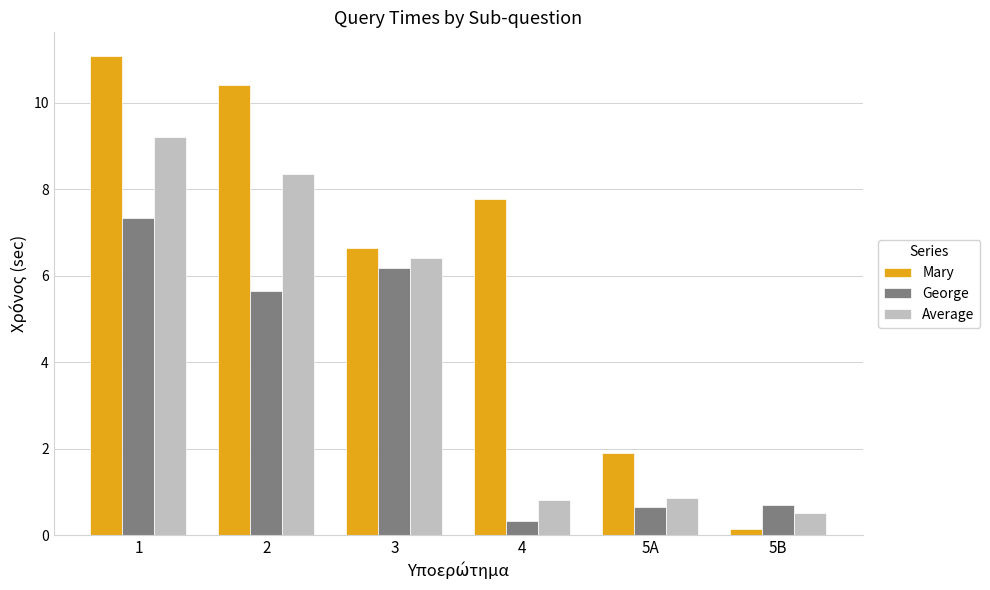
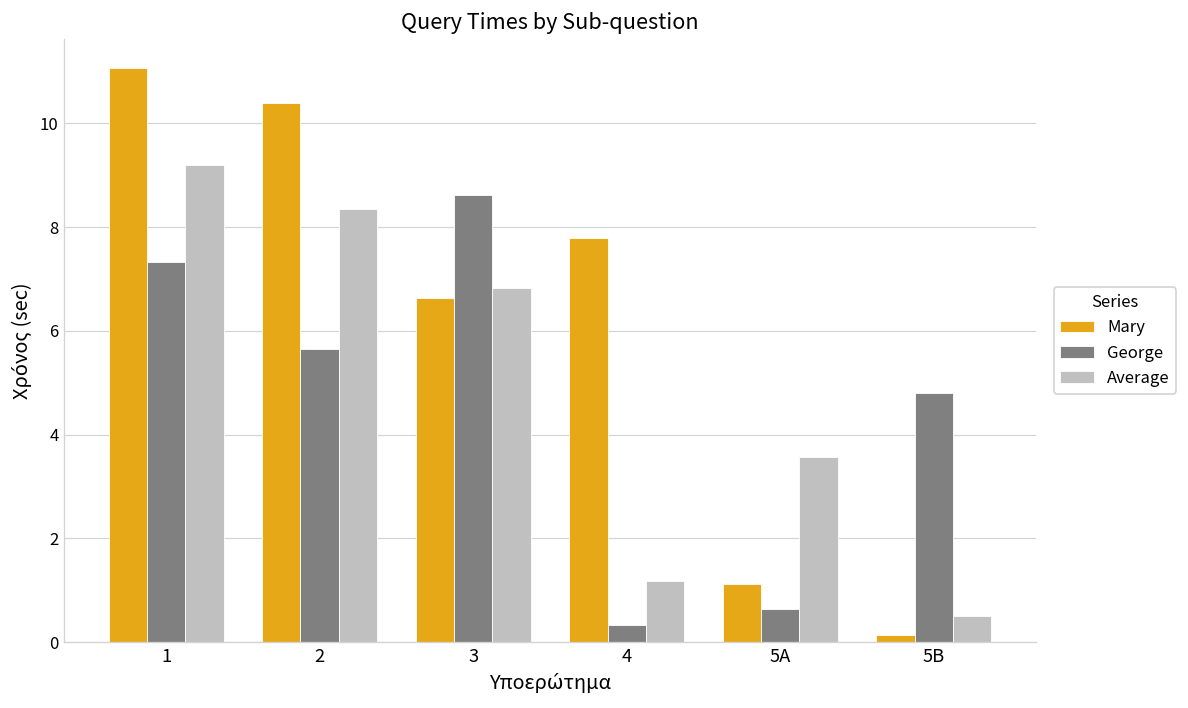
George, 3: 6.2 -> 8.6
Average, 3: 6.4 -> 6.8
Average, 4: 0.8 -> 1.2
Mary, 5A: 1.9 -> 1.1
Average, 5A: 0.9 -> 3.6
George, 5B: 0.7 -> 4.8
